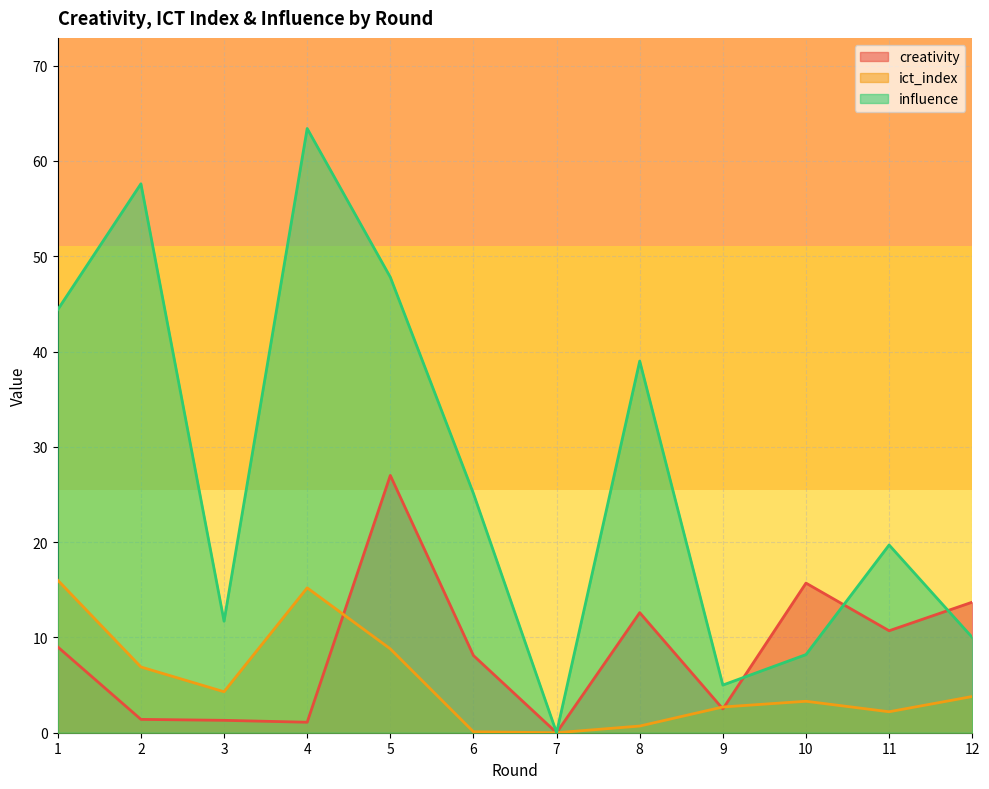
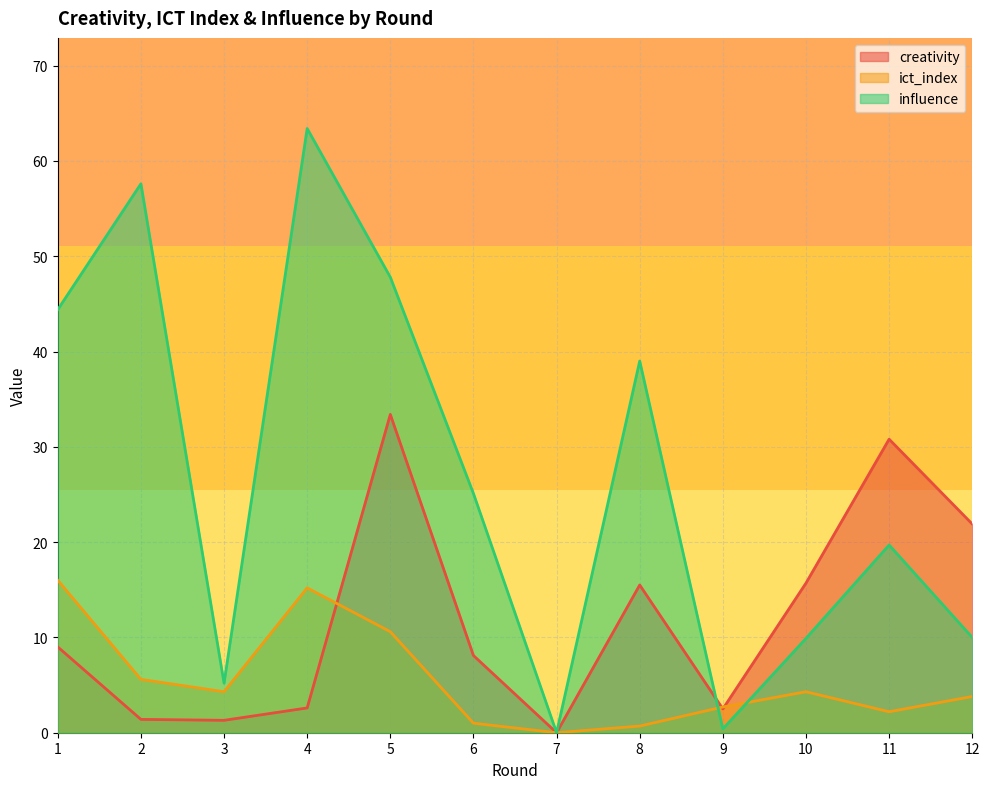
ict_index, 2: 7 -> 6
influence, 3: 12 -> 5
creativity, 4: 1 -> 3
creativity, 5: 27 -> 33
ict_index, 5: 9 -> 11
ict_index, 6: 0 -> 1
creativity, 8: 13 -> 16
influence, 9: 5 -> 0
ict_index, 10: 3 -> 4
influence, 10: 8 -> 10
creativity, 11: 11 -> 31
creativity, 12: 14 -> 22
